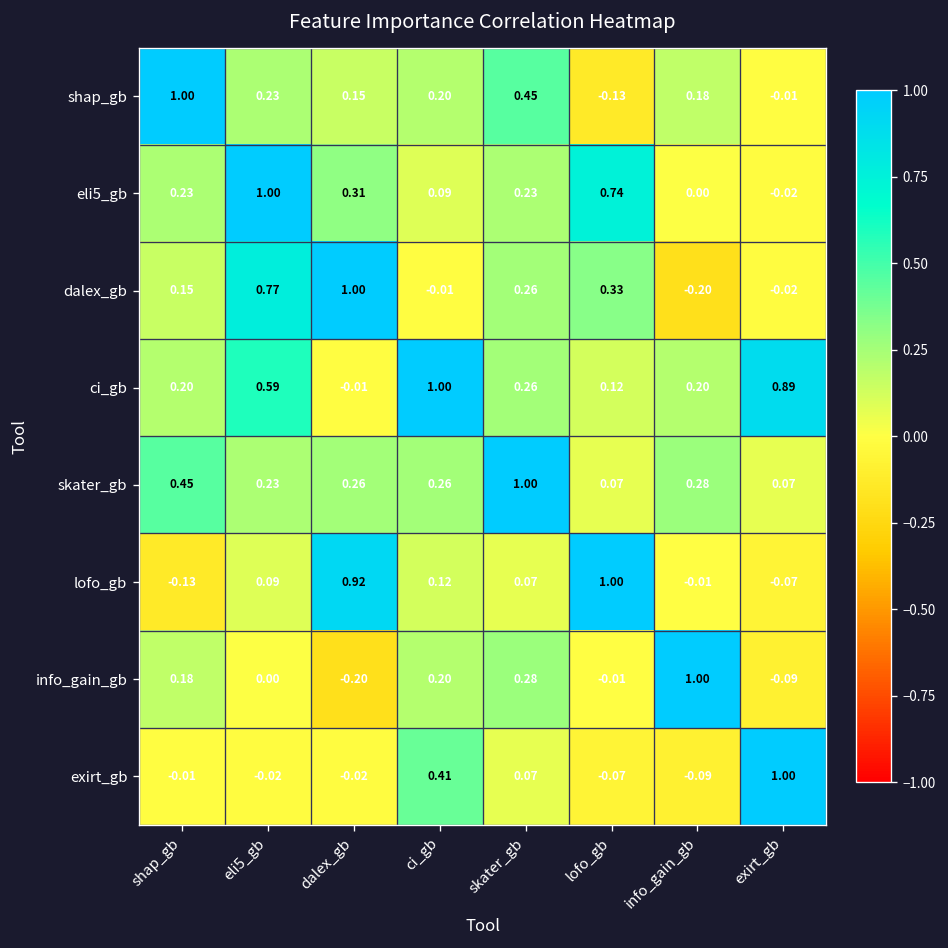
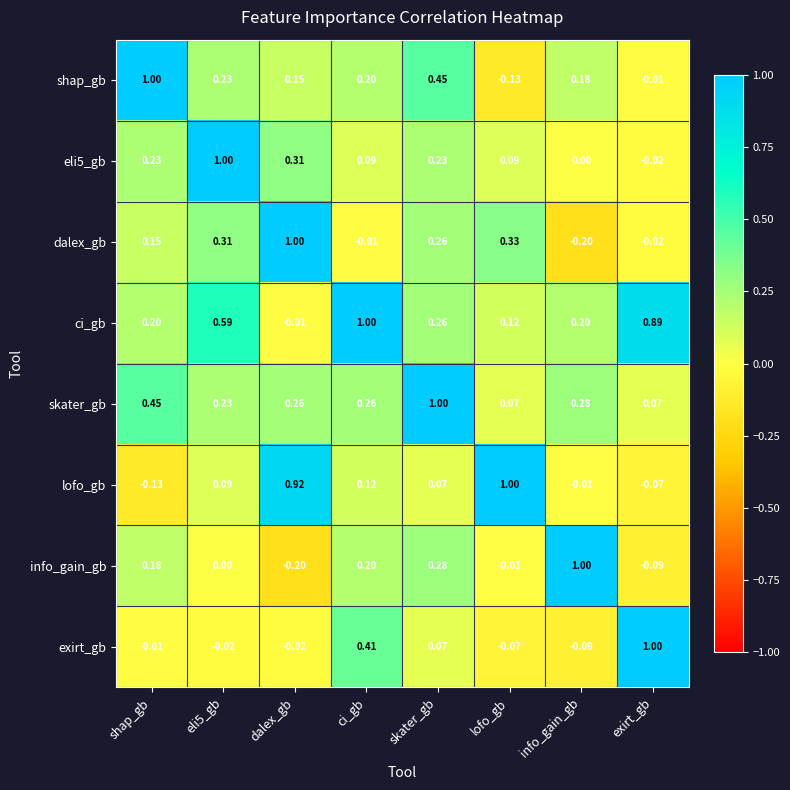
eli5_gb, lofo_gb: 0.74 -> 0.09
dalex_gb, eli5_gb: 0.77 -> 0.31
